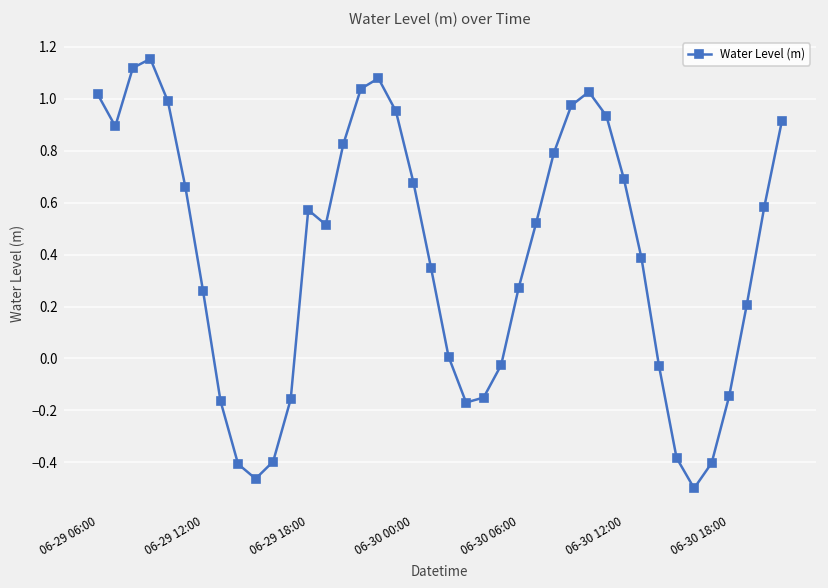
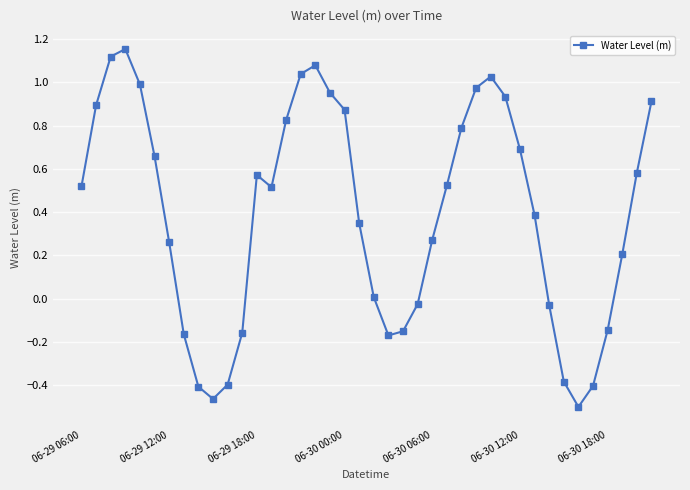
06-29 06:00: 1.02 -> 0.52
06-30 00:00: 0.68 -> 0.87
